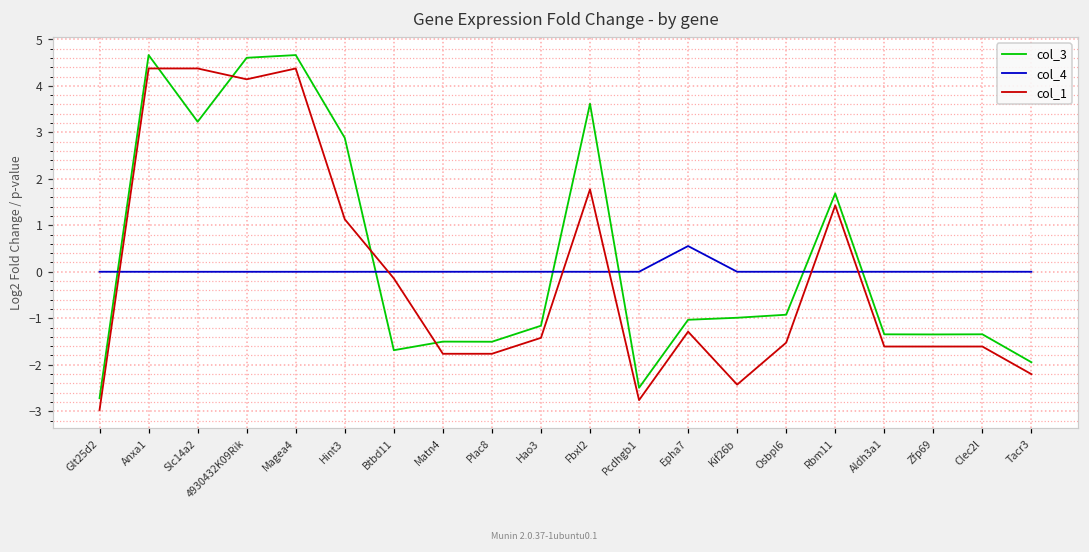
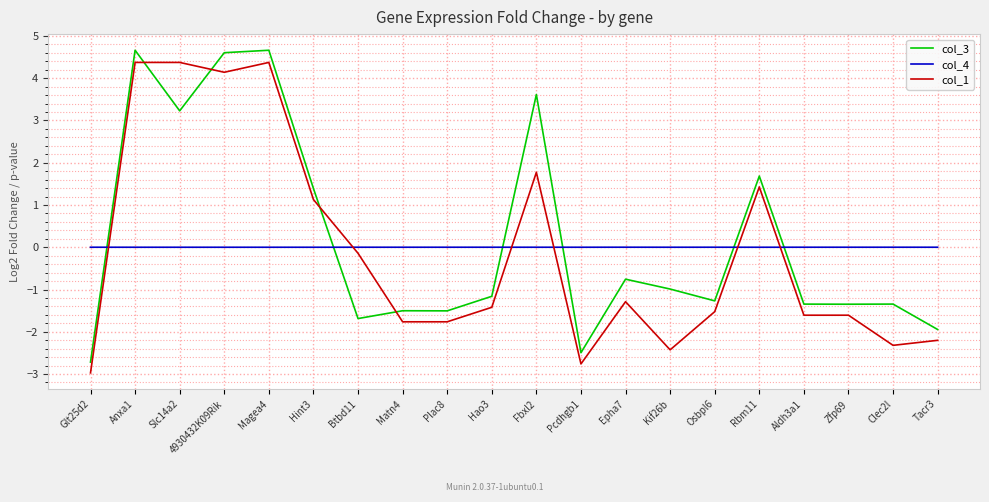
col_3, Hint3: 2.9 -> 1.4
col_3, Epha7: -1.0 -> -0.8
col_4, Epha7: 0.6 -> 0.0
col_3, Osbpl6: -0.9 -> -1.3
col_1, Clec2l: -1.6 -> -2.3
